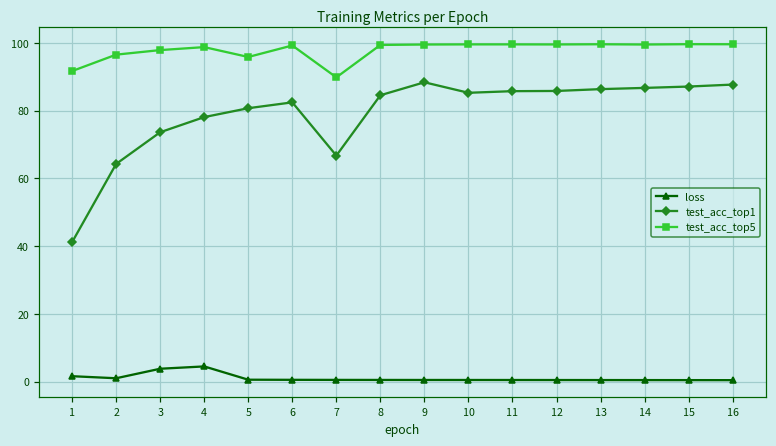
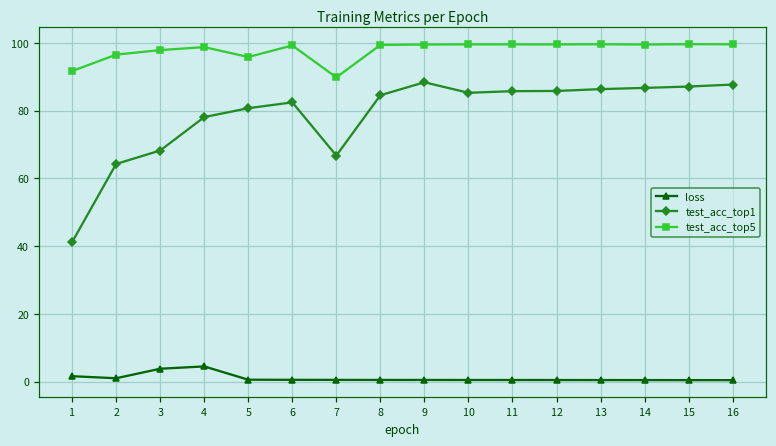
test_acc_top1, 3: 74 -> 68
